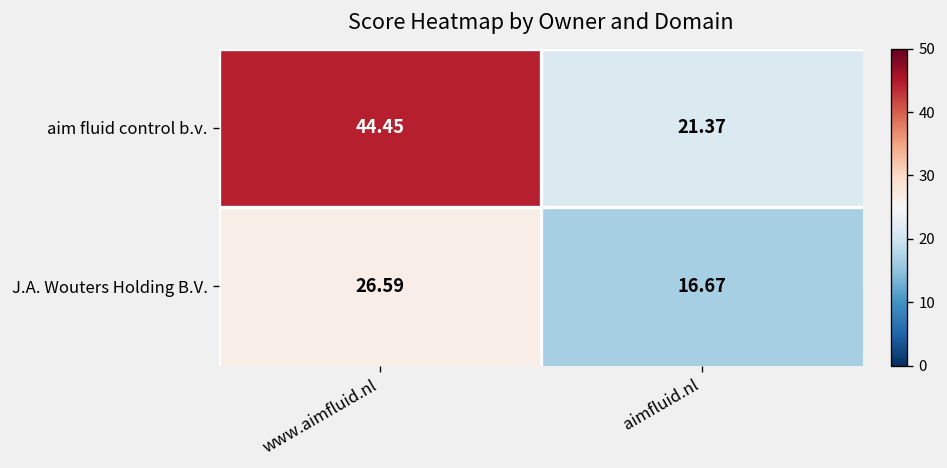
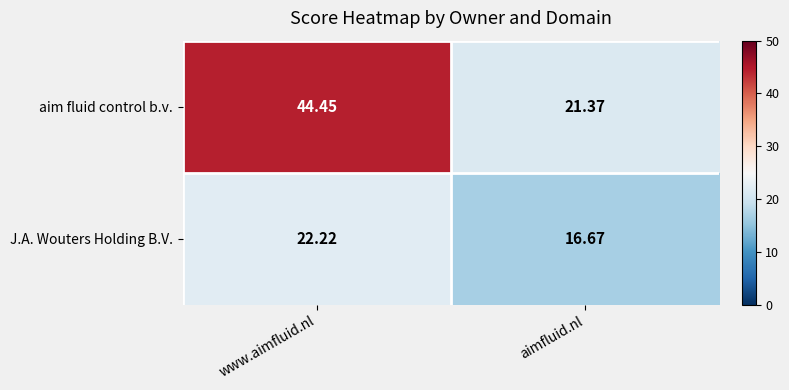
J.A. Wouters Holding B.V., www.aimfluid.nl: 26.59 -> 22.22
